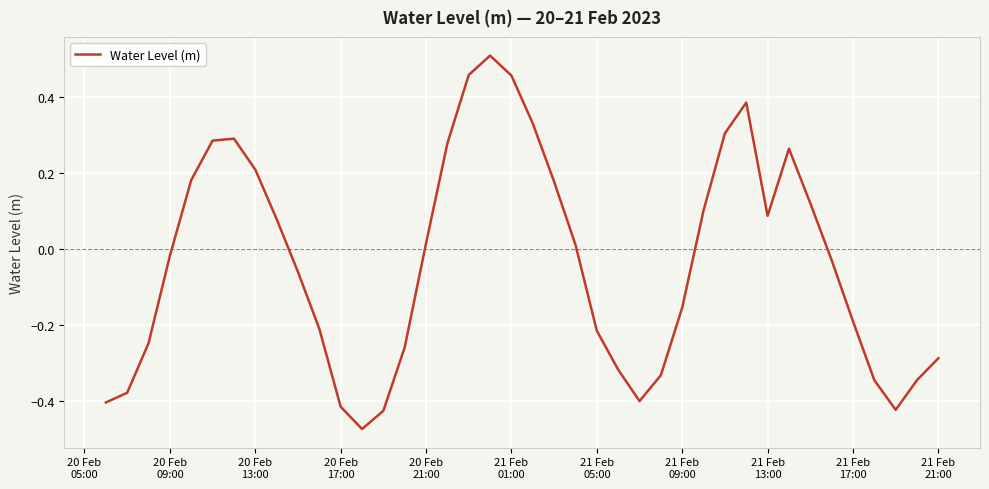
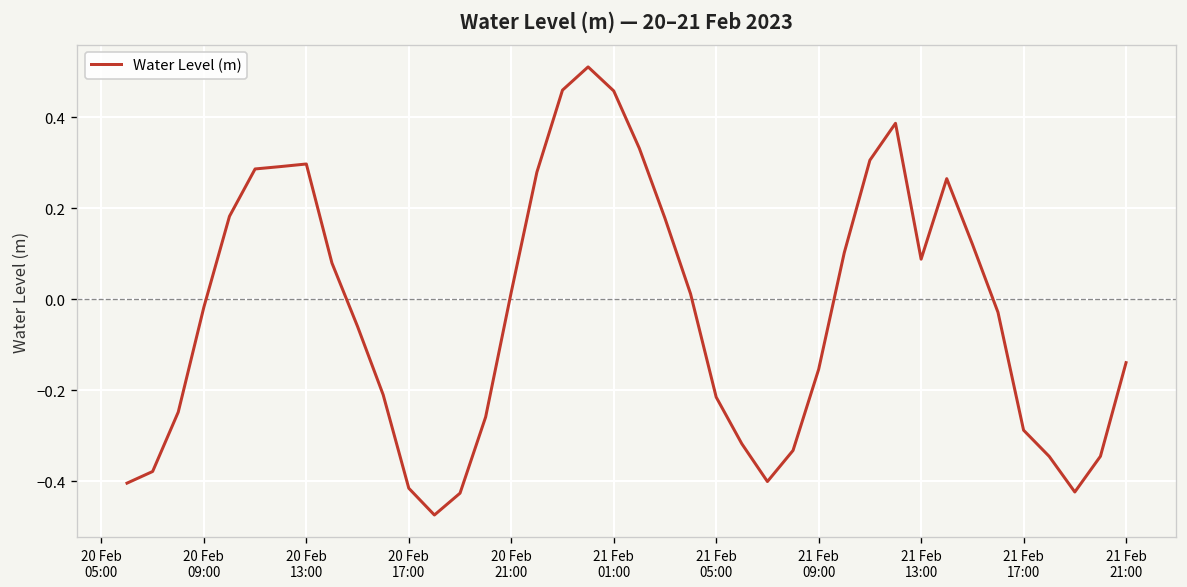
20 Feb 13:00: 0.21 -> 0.30
21 Feb 17:00: -0.19 -> -0.29
21 Feb 21:00: -0.29 -> -0.14
